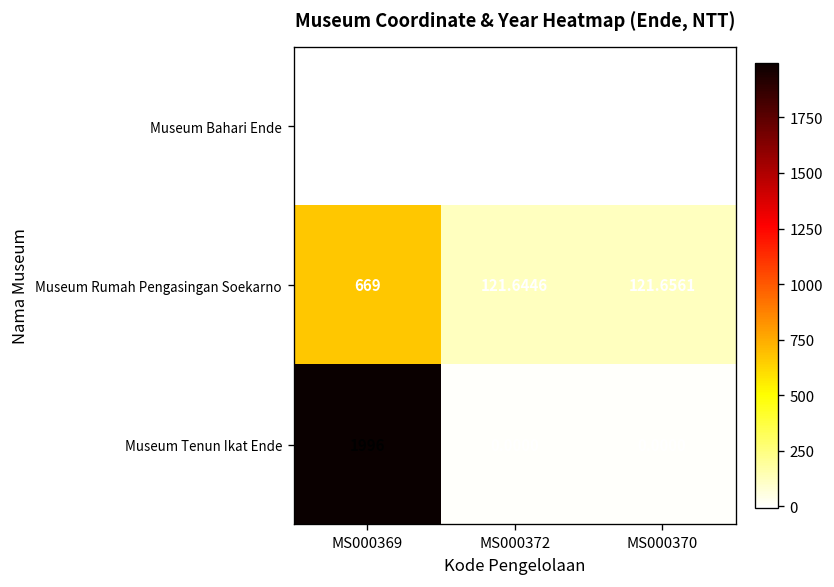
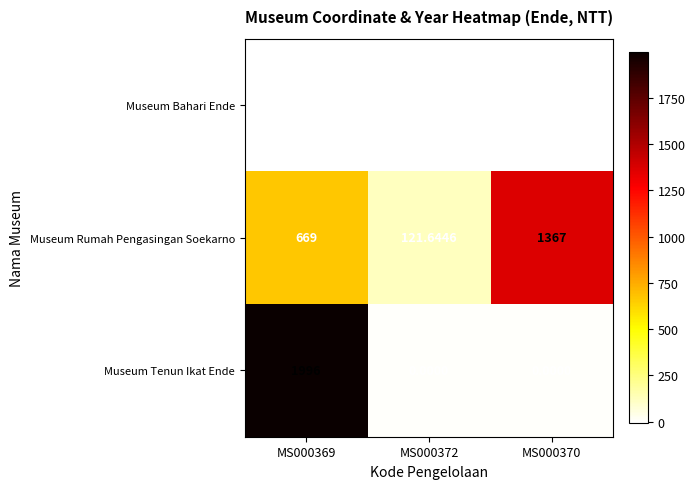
Museum Rumah Pengasingan Soekarno, MS000370: 121.6561 -> 1367
